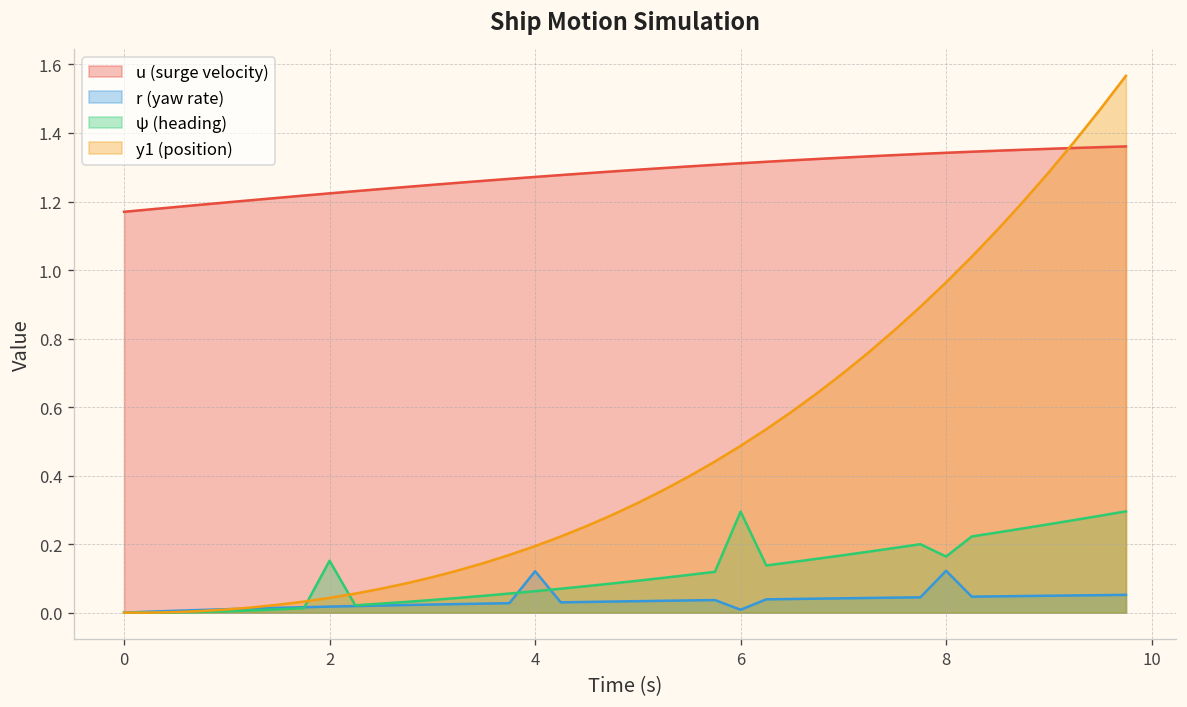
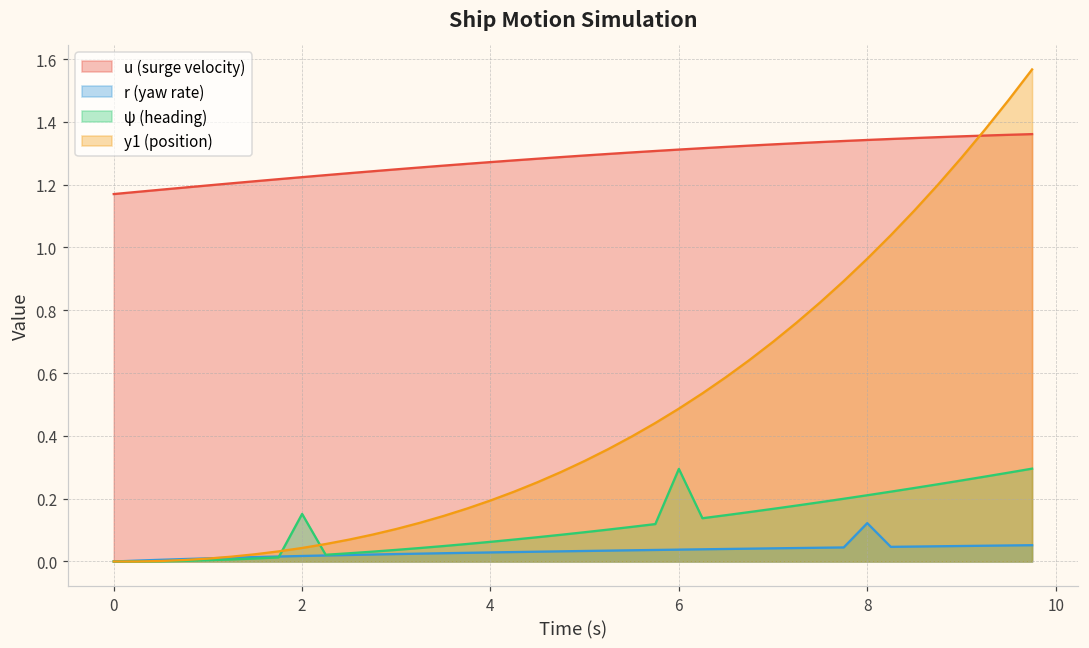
r (yaw rate), 4: 0.12 -> 0.03
r (yaw rate), 6: 0.01 -> 0.04
ψ (heading), 8: 0.16 -> 0.21
